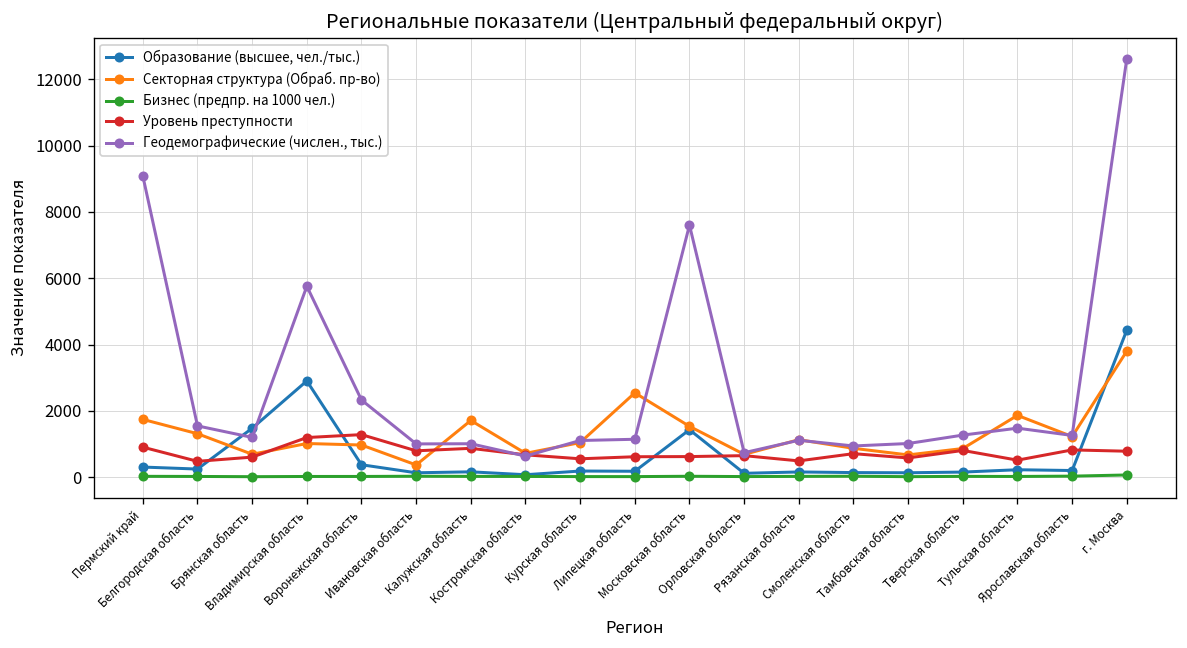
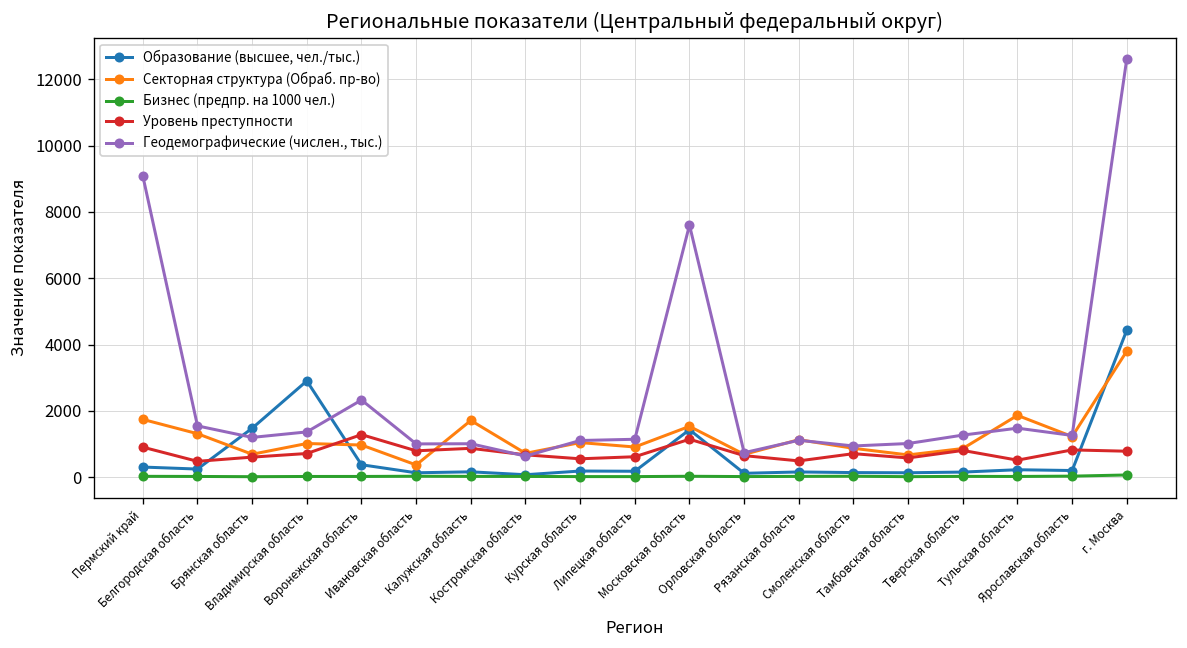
Уровень преступности, Владимирская область: 1200 -> 700
Геодемографические (числен., тыс.), Владимирская область: 5800 -> 1400
Секторная структура (Обраб. пр-во), Липецкая область: 2500 -> 900
Уровень преступности, Московская область: 600 -> 1100
